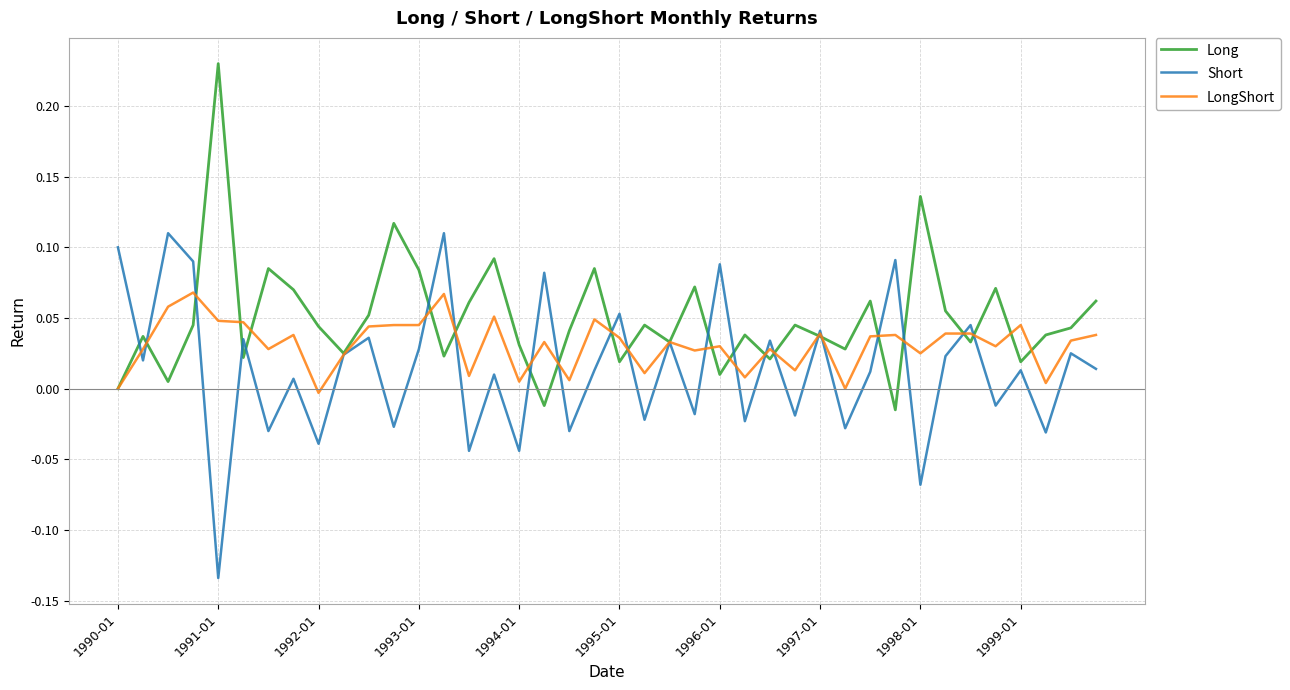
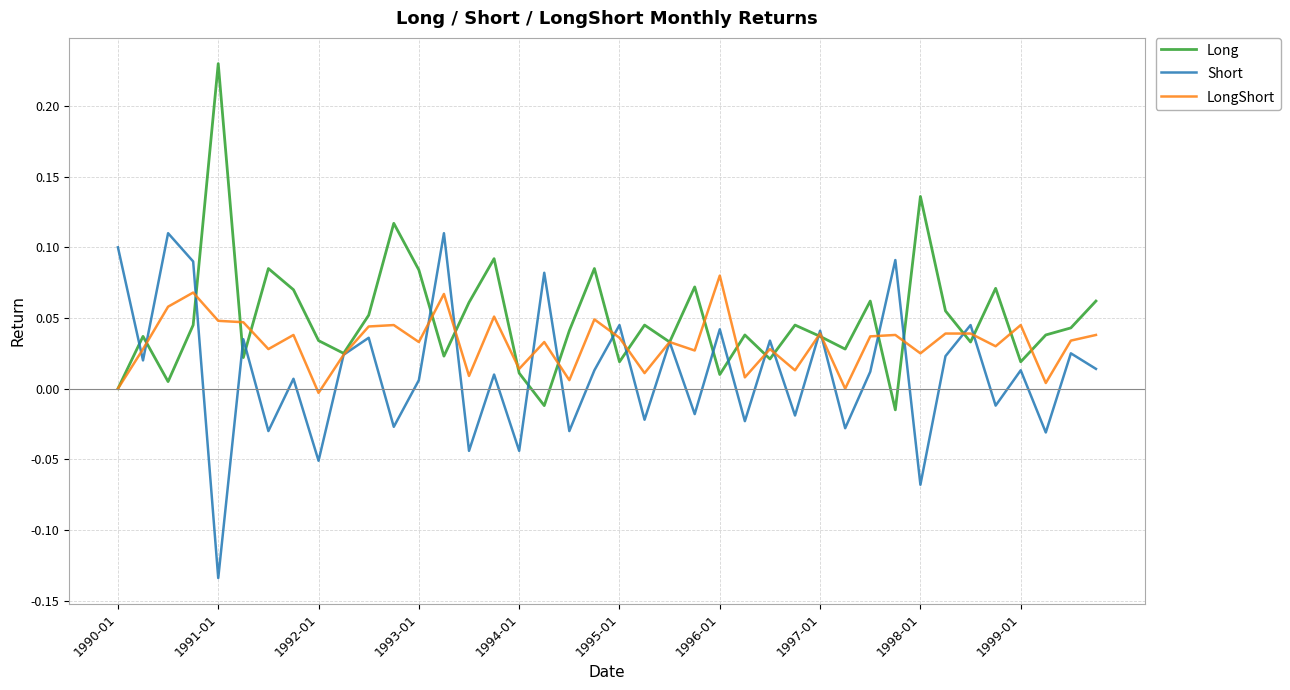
Long, 1992-01: 0.044 -> 0.034
Short, 1992-01: -0.039 -> -0.051
Short, 1993-01: 0.028 -> 0.006
LongShort, 1993-01: 0.045 -> 0.033
Long, 1994-01: 0.031 -> 0.011
LongShort, 1994-01: 0.005 -> 0.014
Short, 1995-01: 0.053 -> 0.045
Short, 1996-01: 0.088 -> 0.042
LongShort, 1996-01: 0.03 -> 0.08
